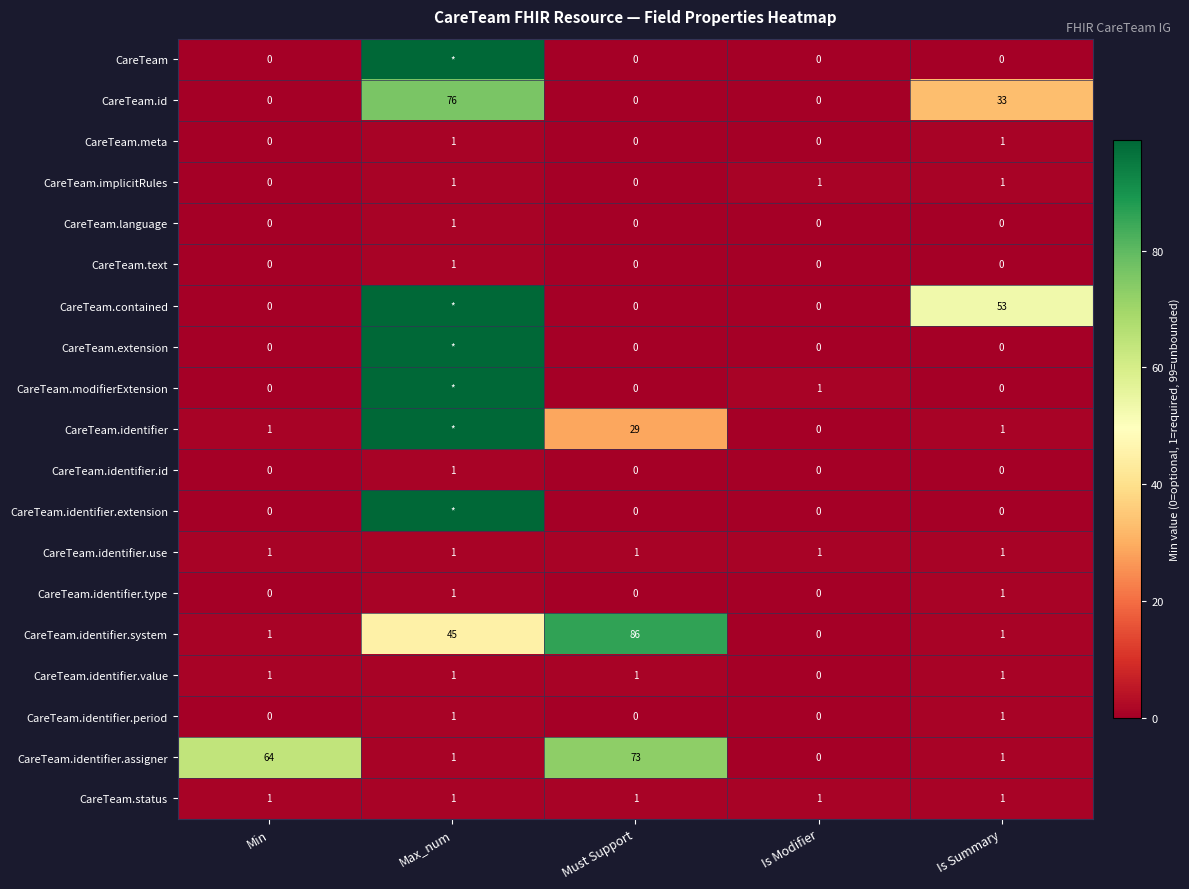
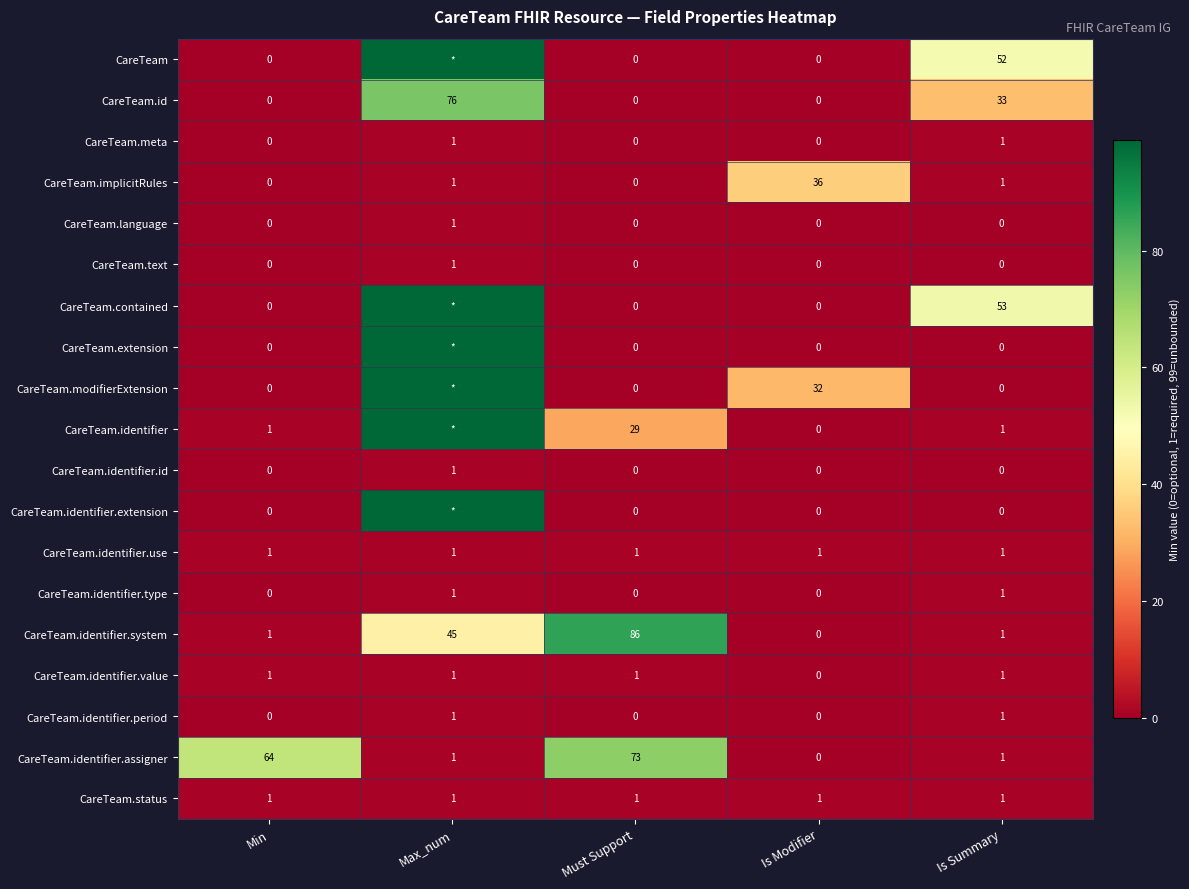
CareTeam, Is Summary: 0 -> 52
CareTeam.implicitRules, Is Modifier: 1 -> 36
CareTeam.modifierExtension, Is Modifier: 1 -> 32
